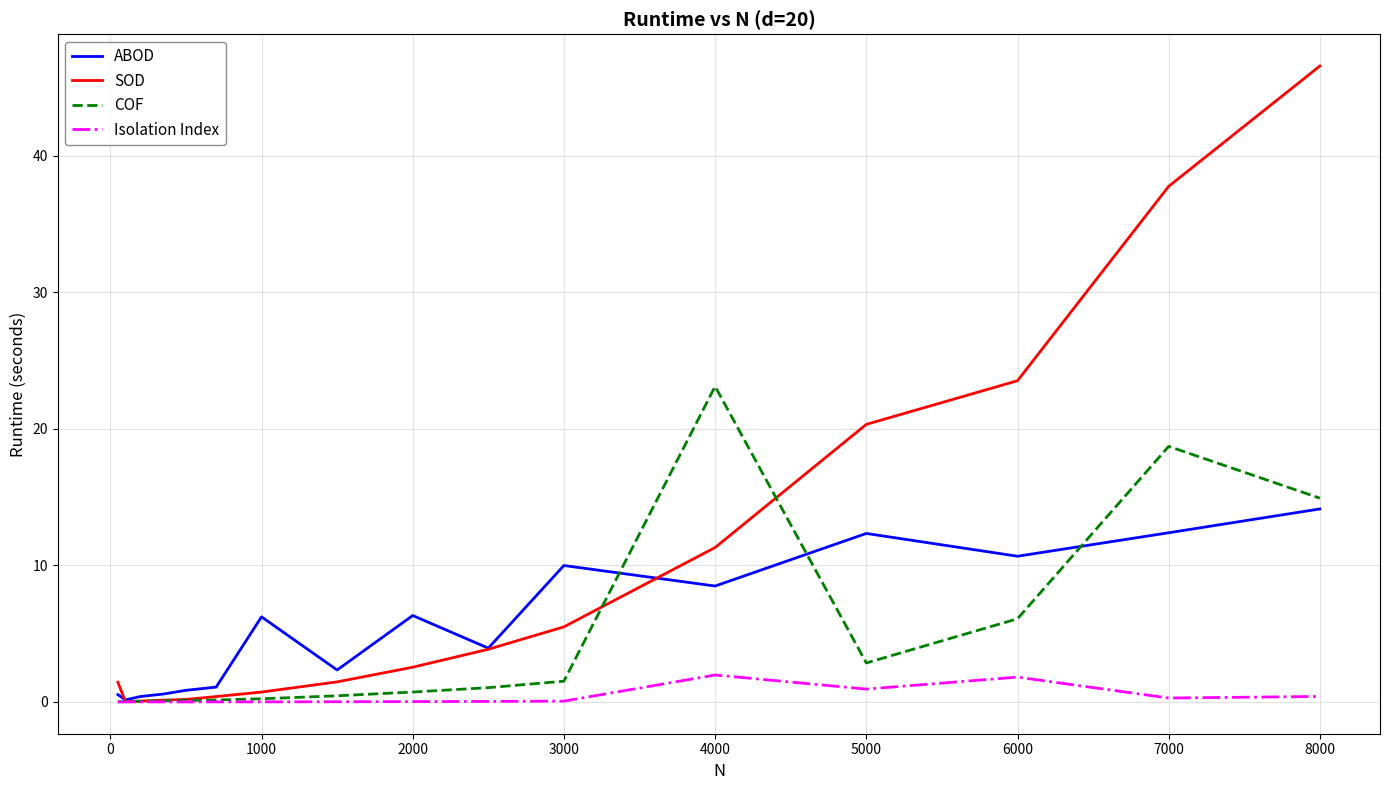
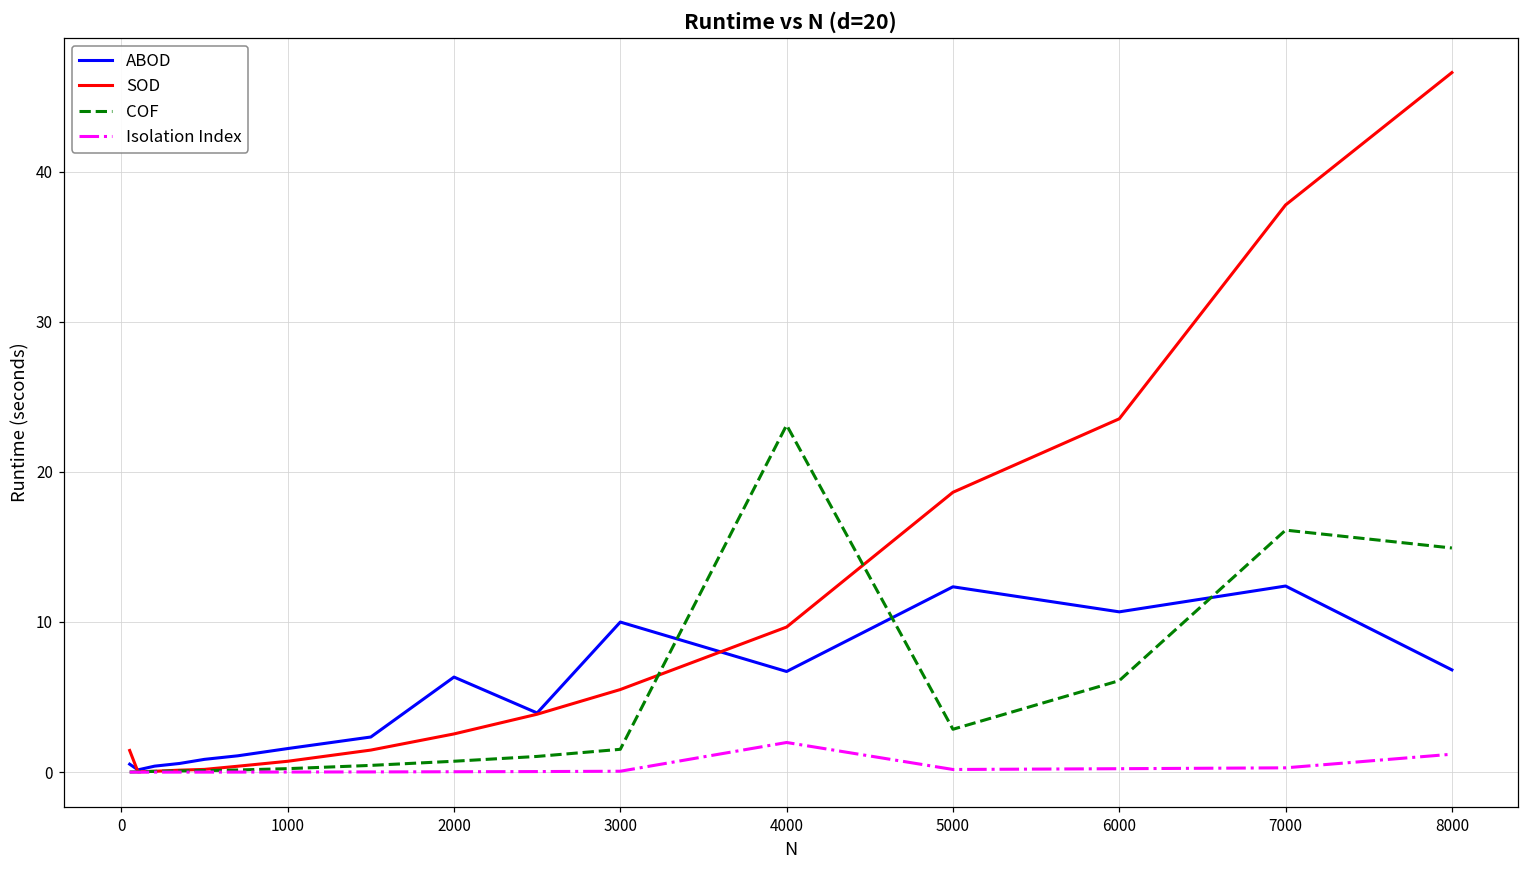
ABOD, 1000: 6.2 -> 1.6
ABOD, 4000: 8.5 -> 6.7
SOD, 4000: 11.3 -> 9.7
SOD, 5000: 20.3 -> 18.6
Isolation Index, 5000: 0.9 -> 0.2
Isolation Index, 6000: 1.8 -> 0.2
COF, 7000: 18.7 -> 16.1
ABOD, 8000: 14.1 -> 6.8
Isolation Index, 8000: 0.4 -> 1.2
